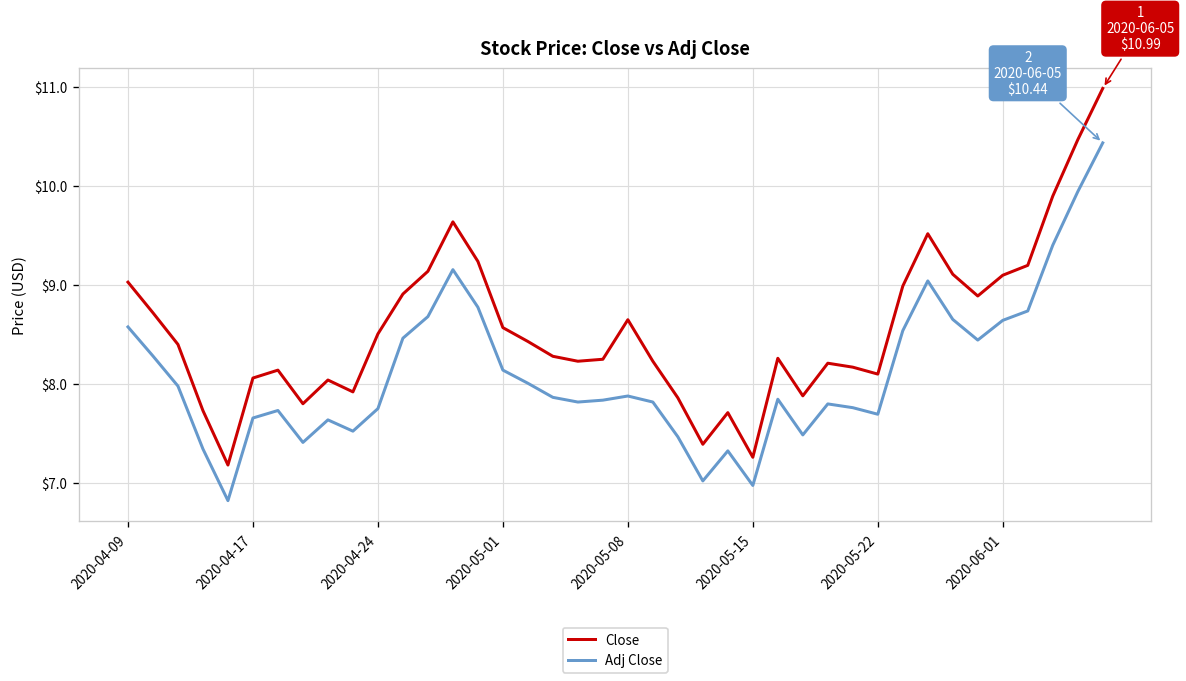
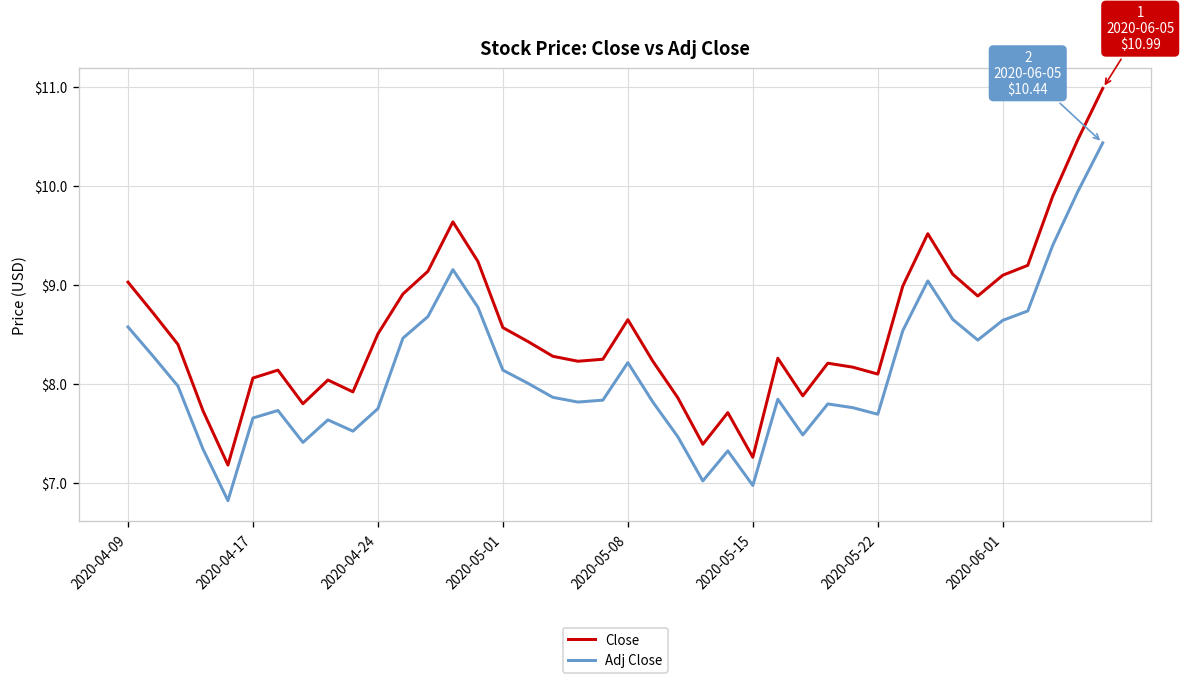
Adj Close, 2020-05-08: $7.9 -> $8.2
